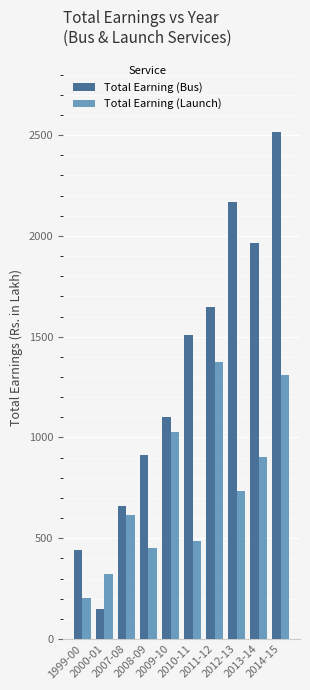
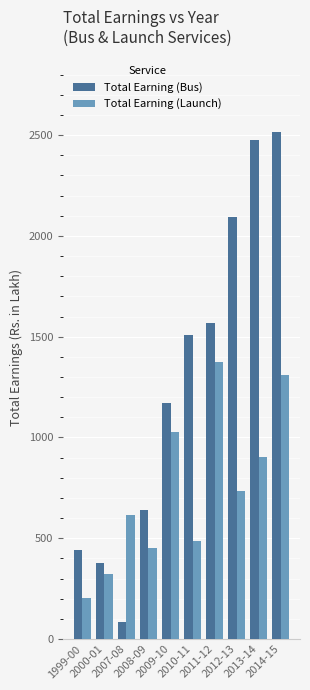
Total Earning (Bus), 2000-01: 150 -> 380
Total Earning (Bus), 2007-08: 660 -> 90
Total Earning (Bus), 2008-09: 910 -> 640
Total Earning (Bus), 2009-10: 1100 -> 1170
Total Earning (Bus), 2011-12: 1650 -> 1570
Total Earning (Bus), 2012-13: 2170 -> 2090
Total Earning (Bus), 2013-14: 1960 -> 2480
